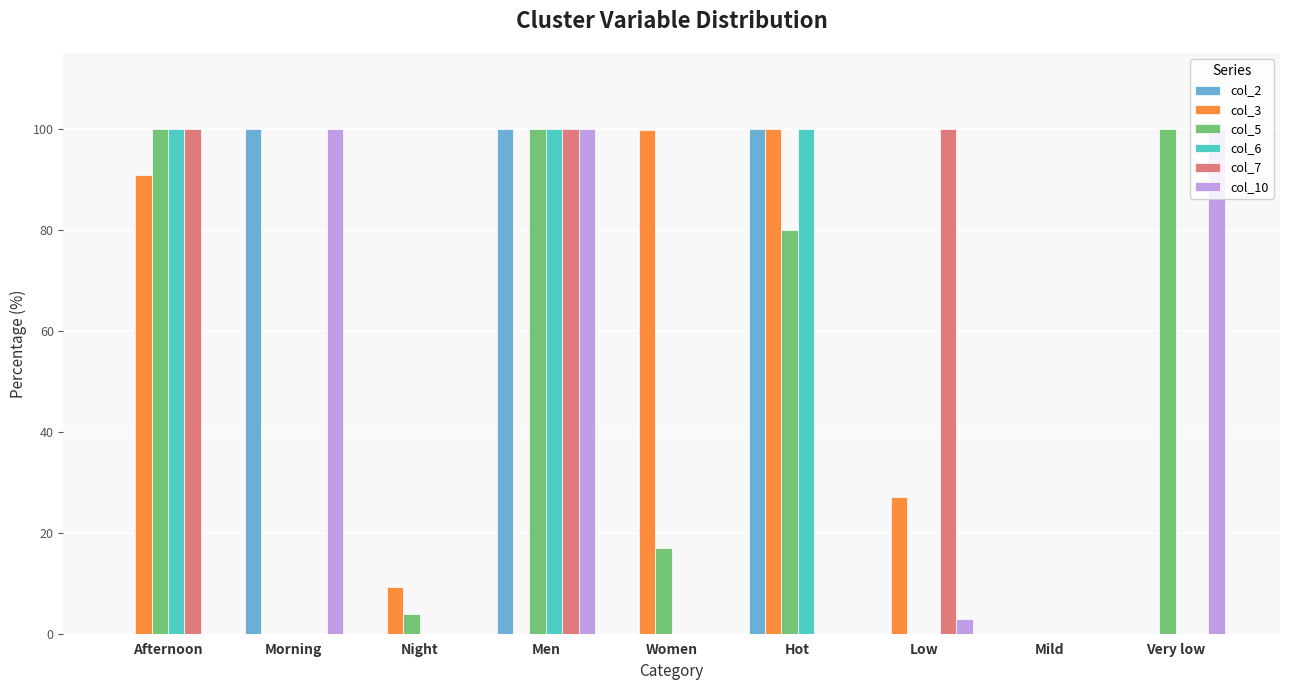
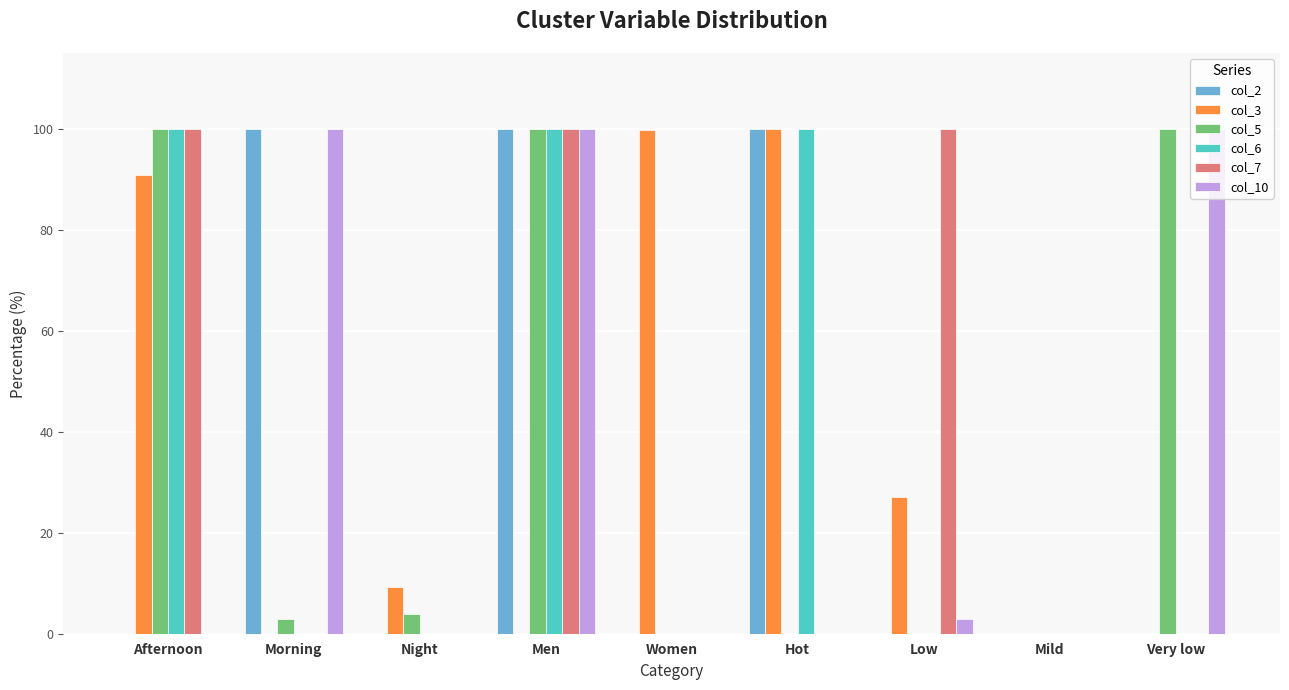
col_5, Morning: 0 -> 3
col_5, Women: 17 -> 0
col_5, Hot: 80 -> 0
